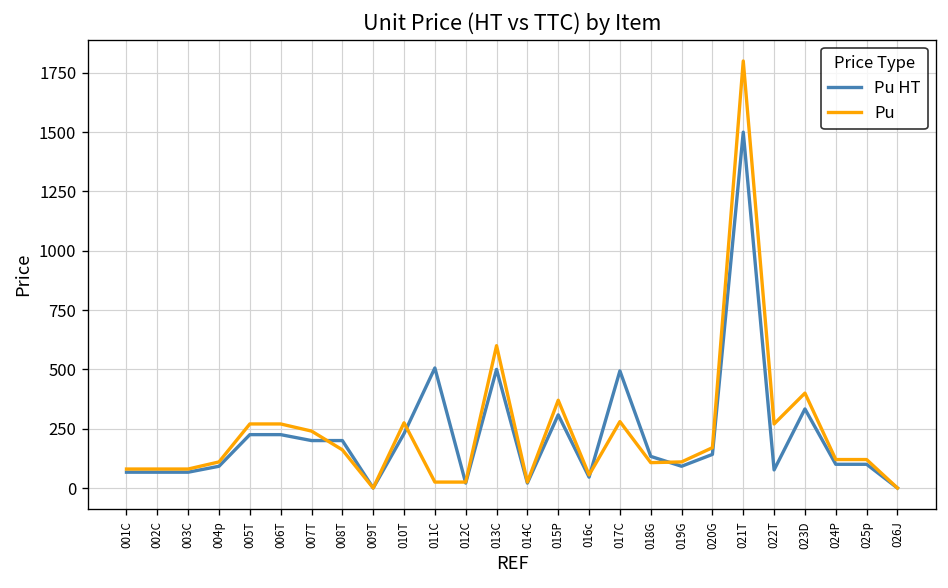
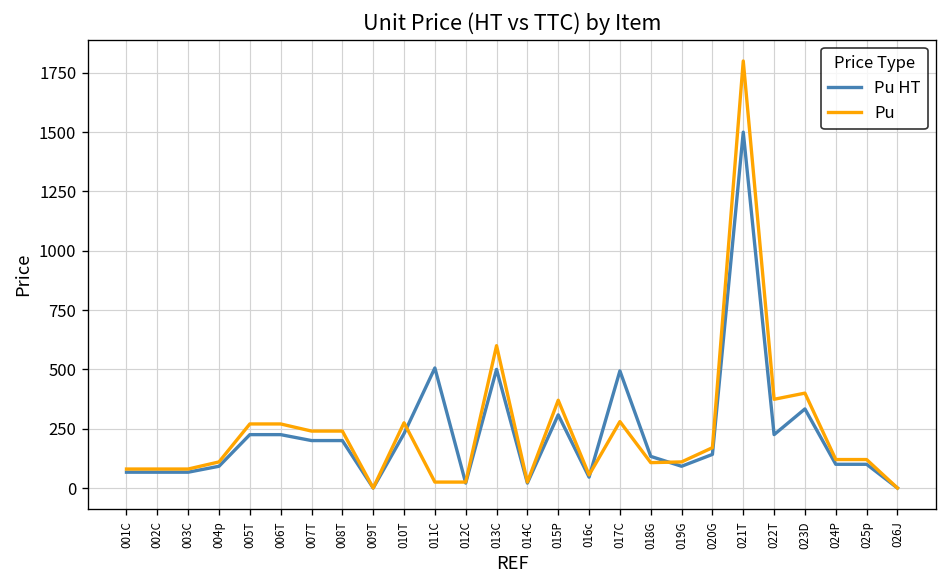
Pu, 008T: 160 -> 240
Pu HT, 022T: 80 -> 230
Pu, 022T: 270 -> 370
